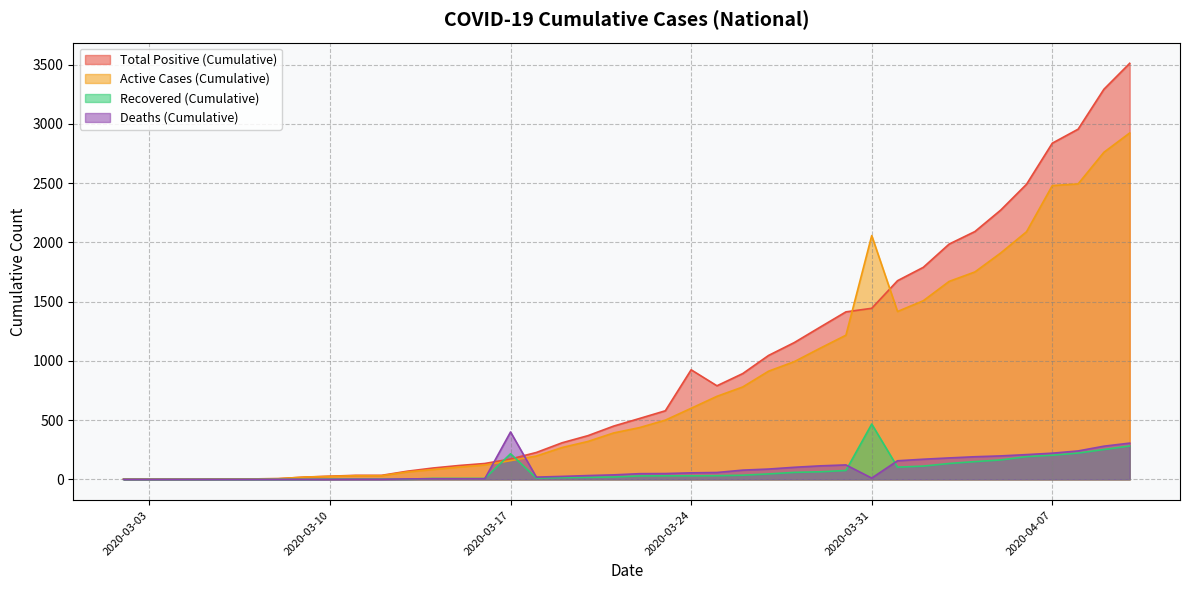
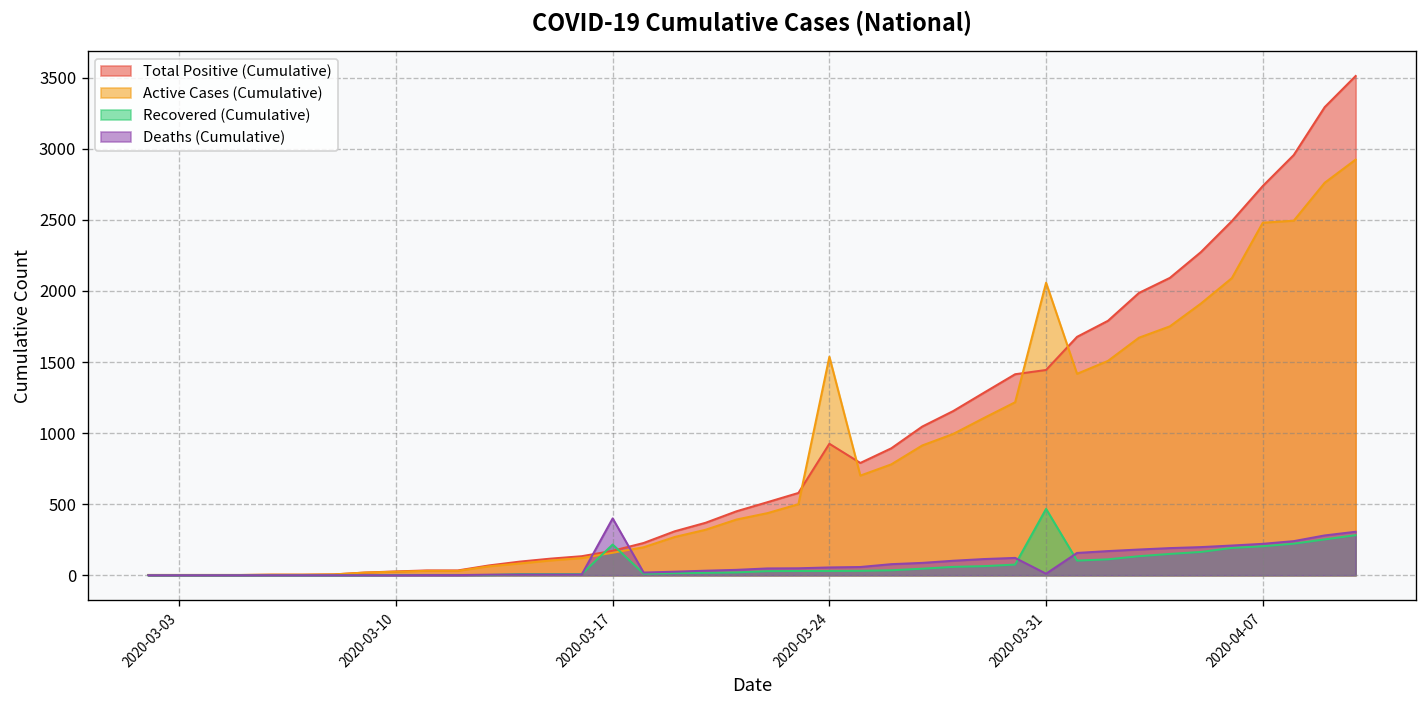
Active Cases (Cumulative), 2020-03-24: 600 -> 1540
Total Positive (Cumulative), 2020-04-07: 2840 -> 2740
